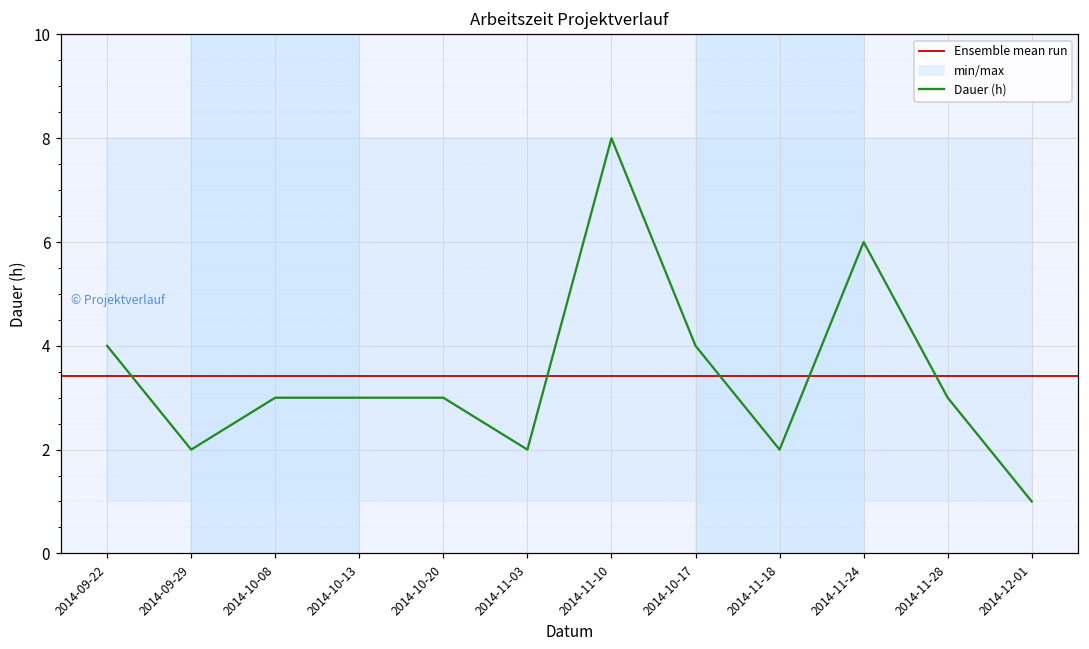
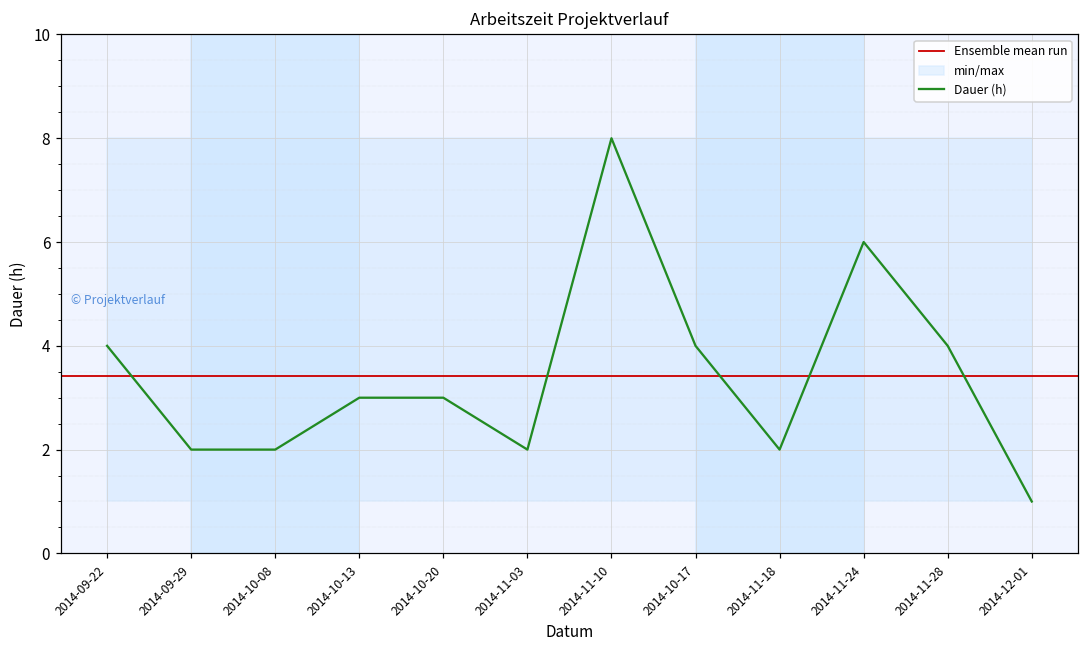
Dauer (h), 2014-10-08: 3 -> 2
Dauer (h), 2014-11-28: 3 -> 4
